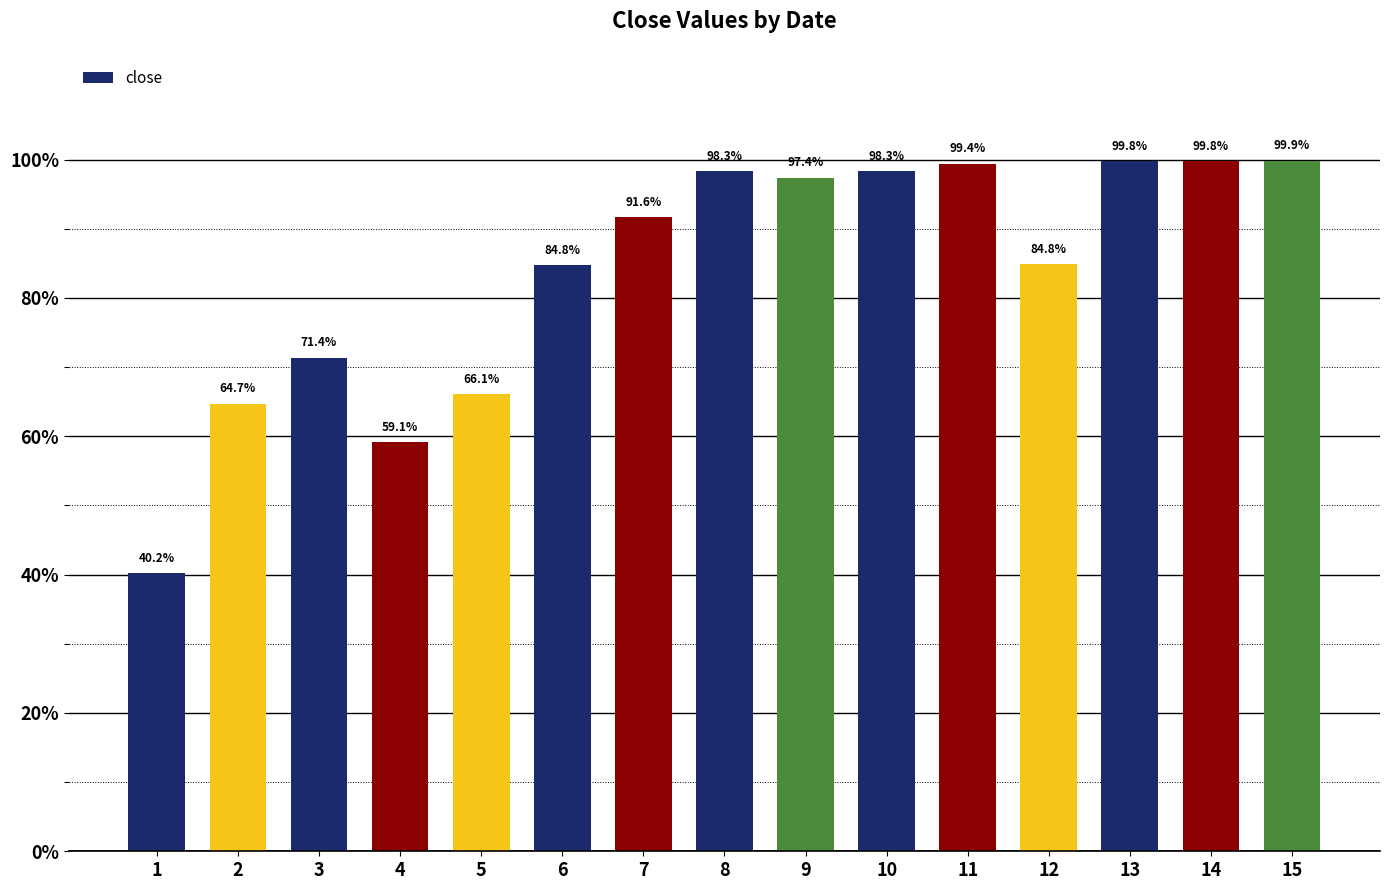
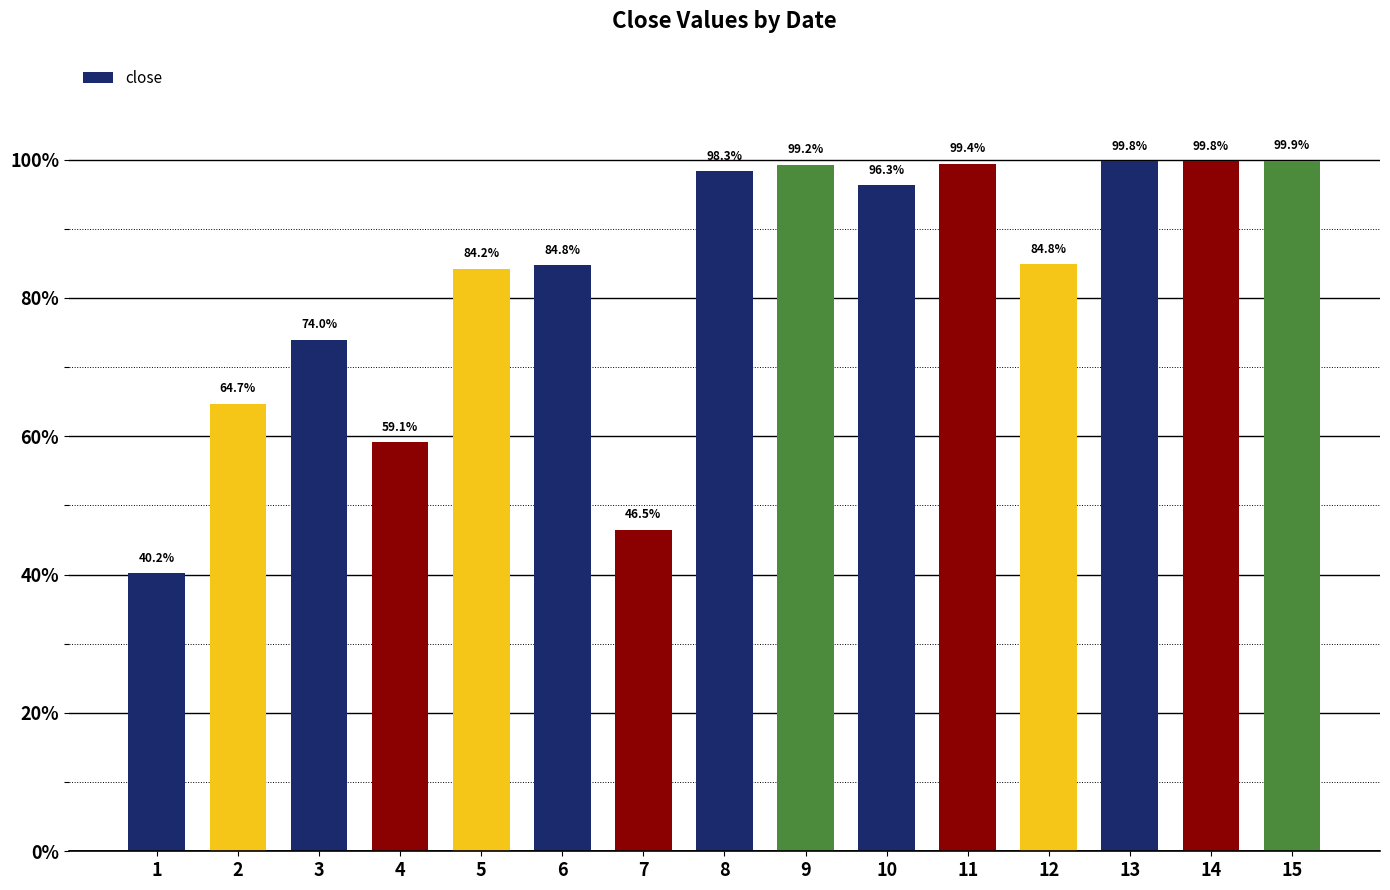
3: 71.4% -> 74.0%
5: 66.1% -> 84.2%
7: 91.6% -> 46.5%
9: 97.4% -> 99.2%
10: 98.3% -> 96.3%
